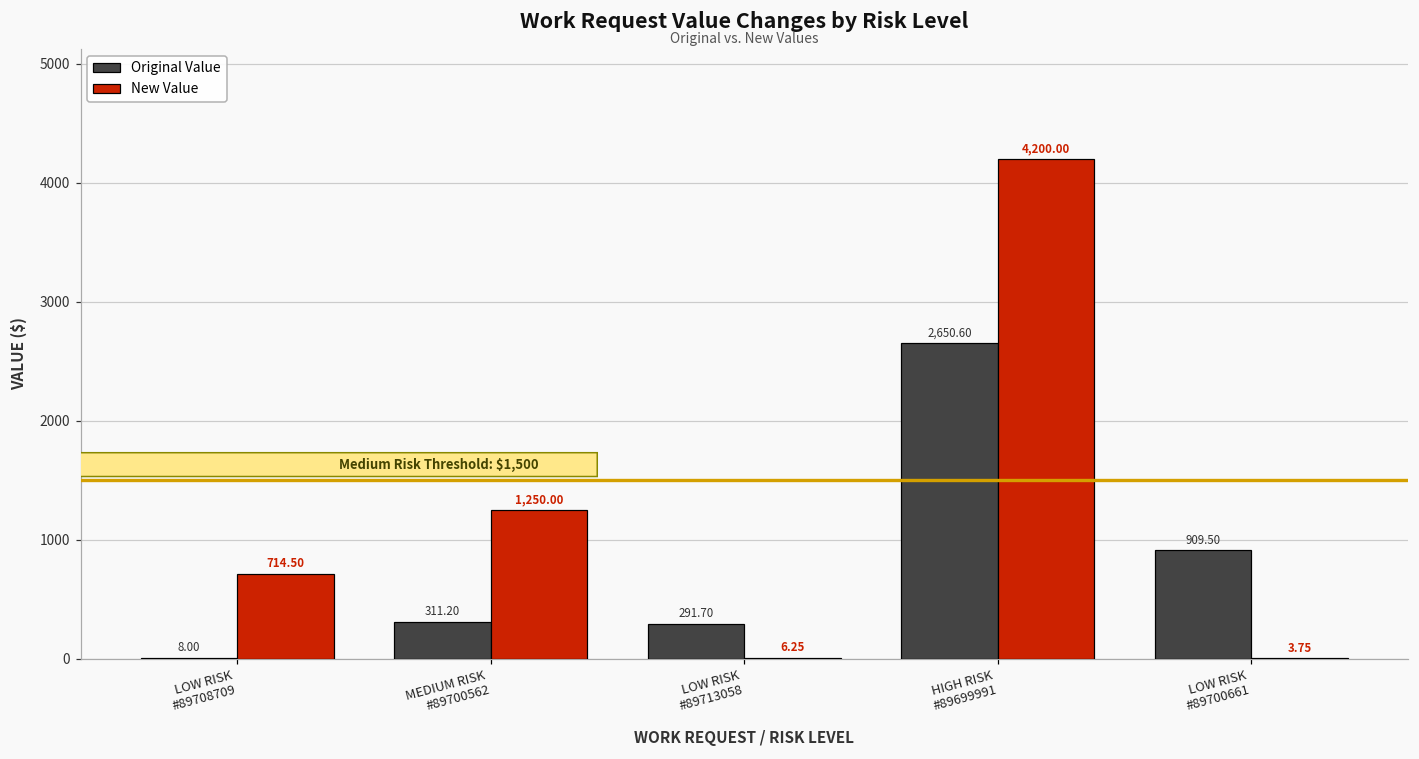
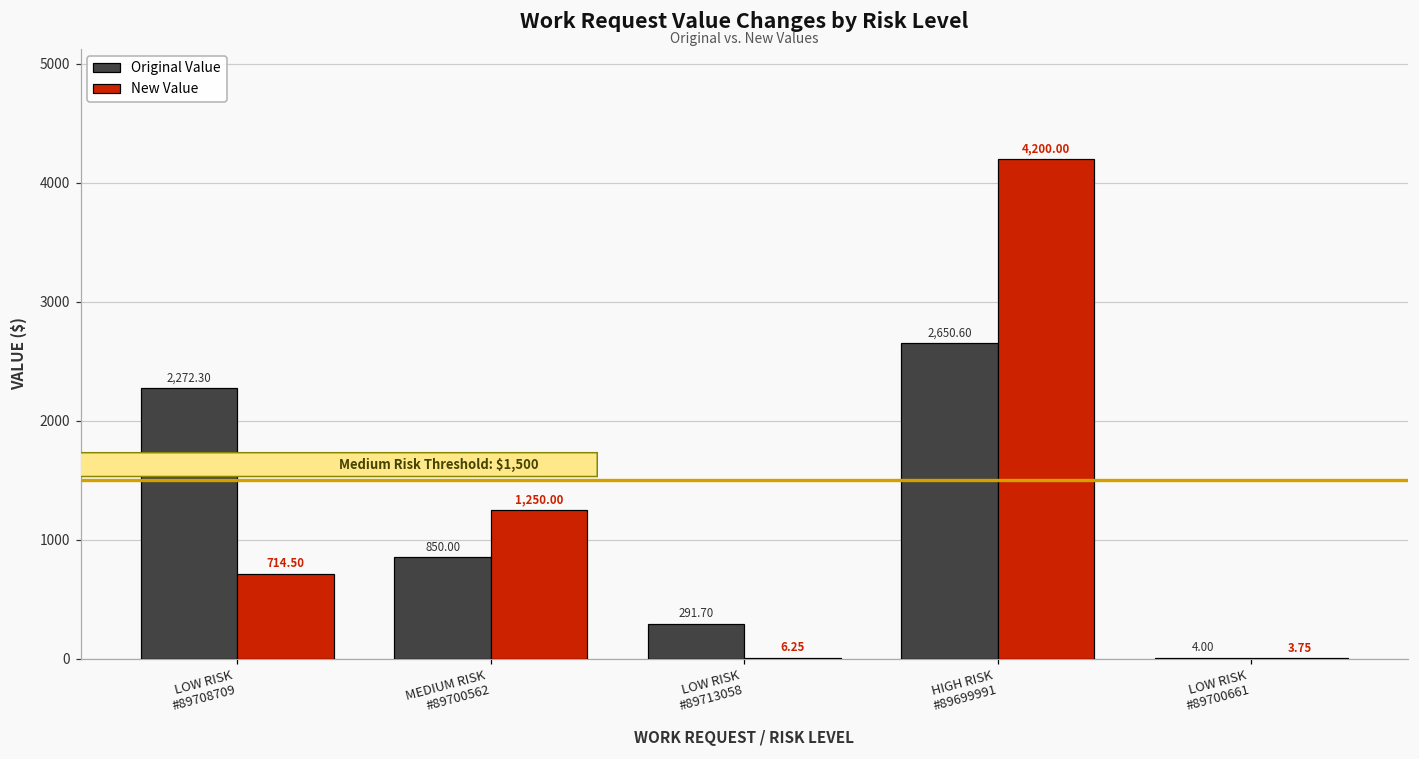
Original Value, LOW RISK #89708709: 8.00 -> 2,272.30
Original Value, MEDIUM RISK #89700562: 311.20 -> 850.00
Original Value, LOW RISK #89700661: 909.50 -> 4.00
